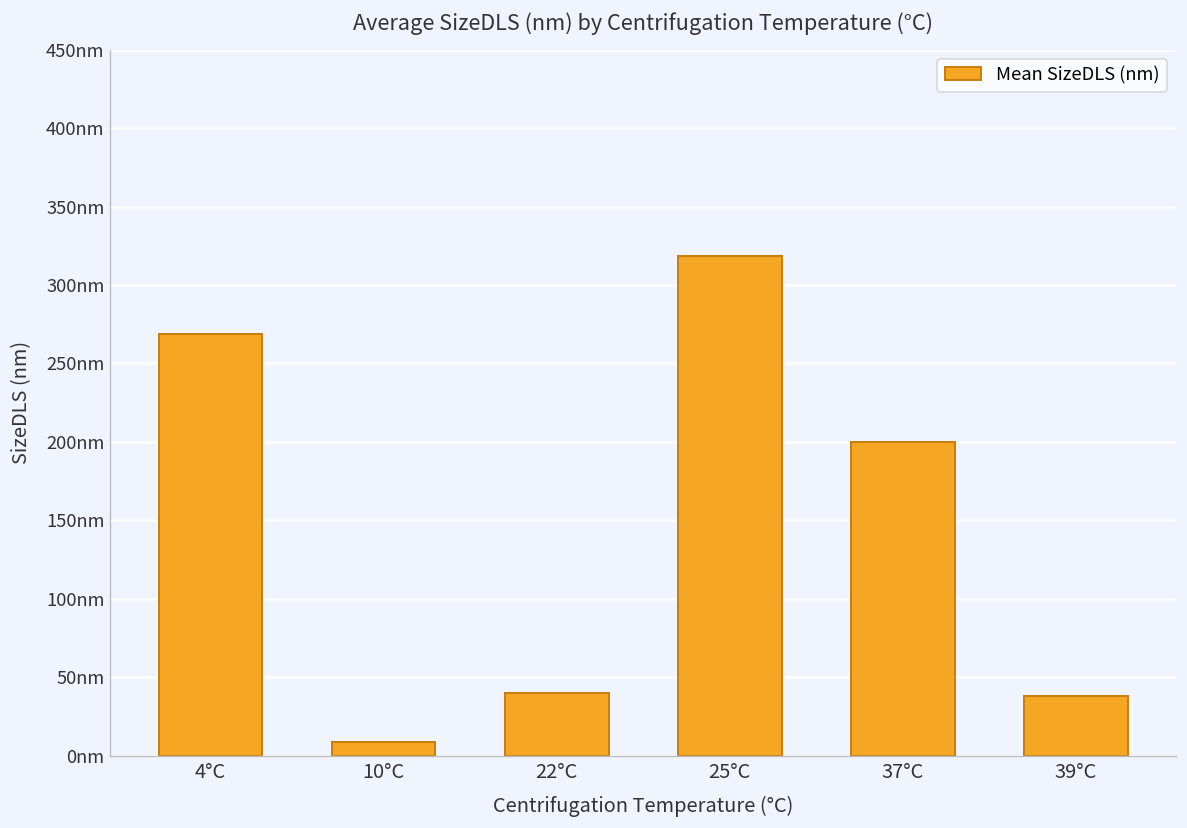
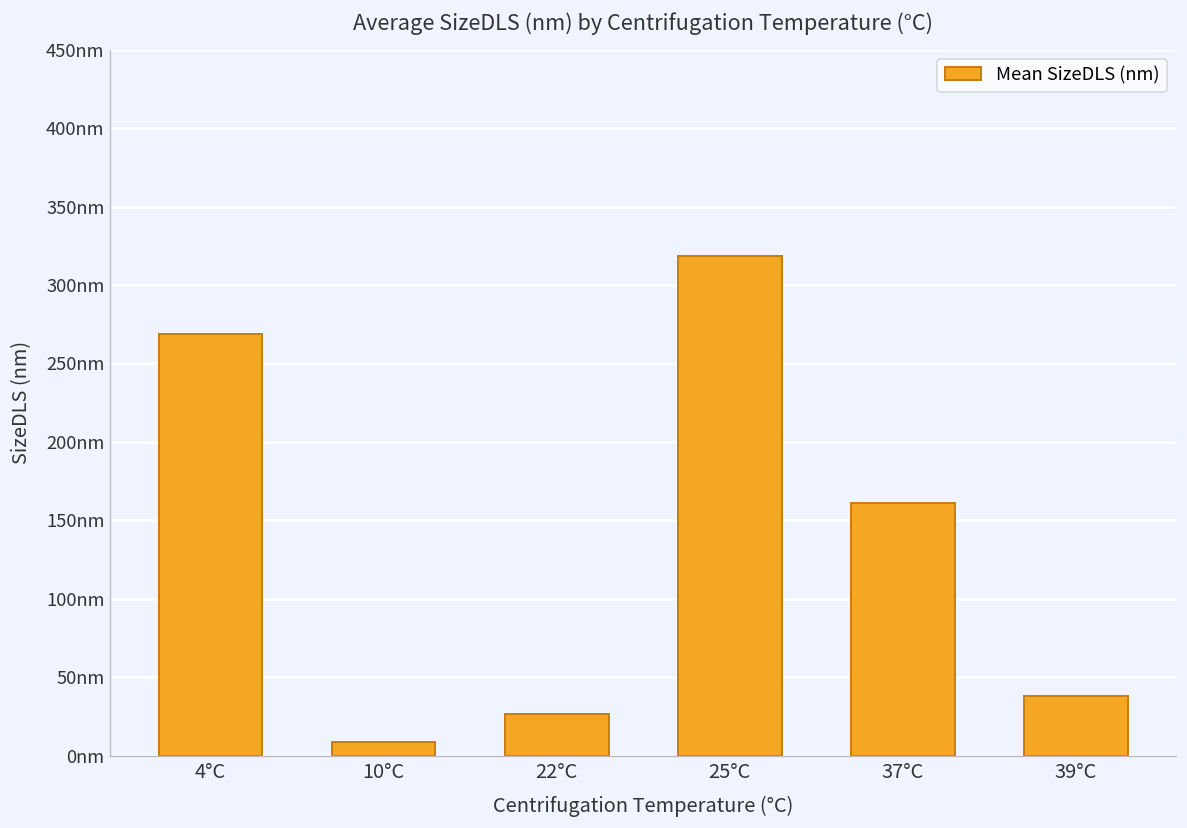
22°C: 40nm -> 27nm
37°C: 200nm -> 161nm
